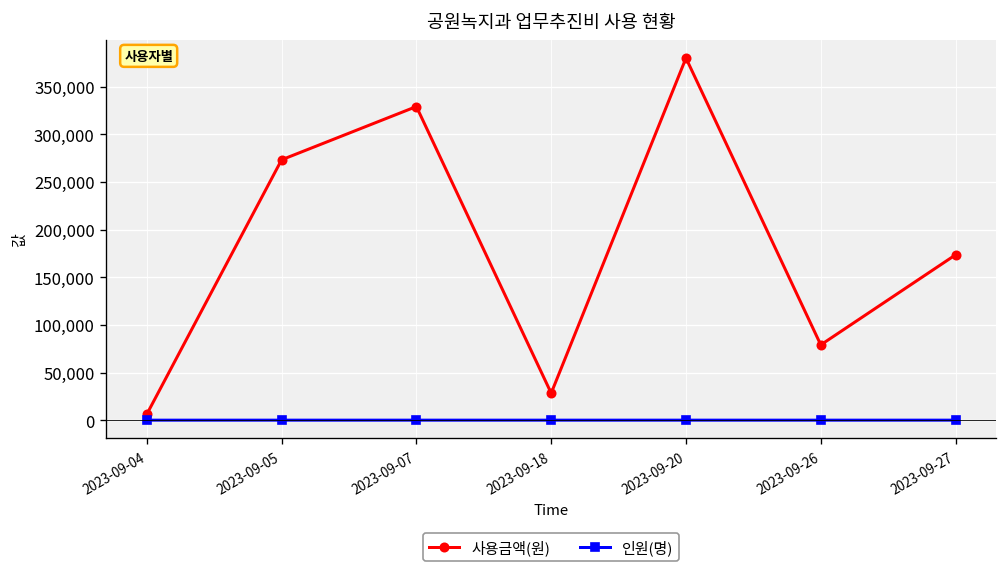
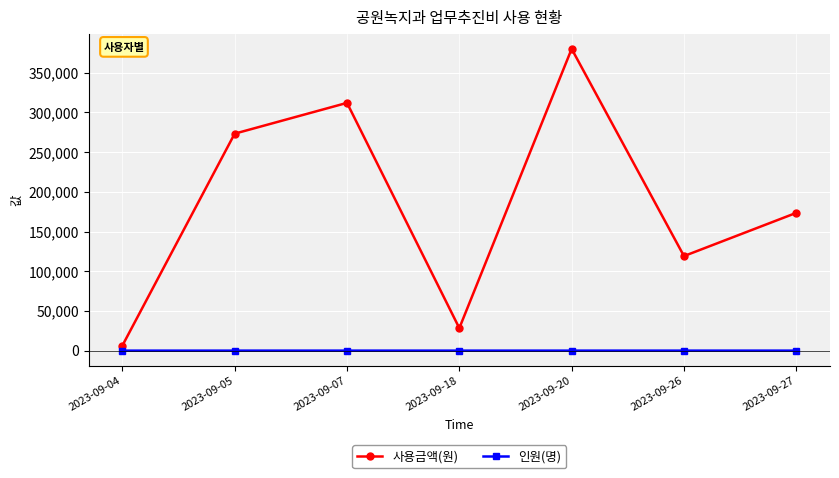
사용금액(원), 2023-09-07: 330,000 -> 310,000
사용금액(원), 2023-09-26: 80,000 -> 120,000
